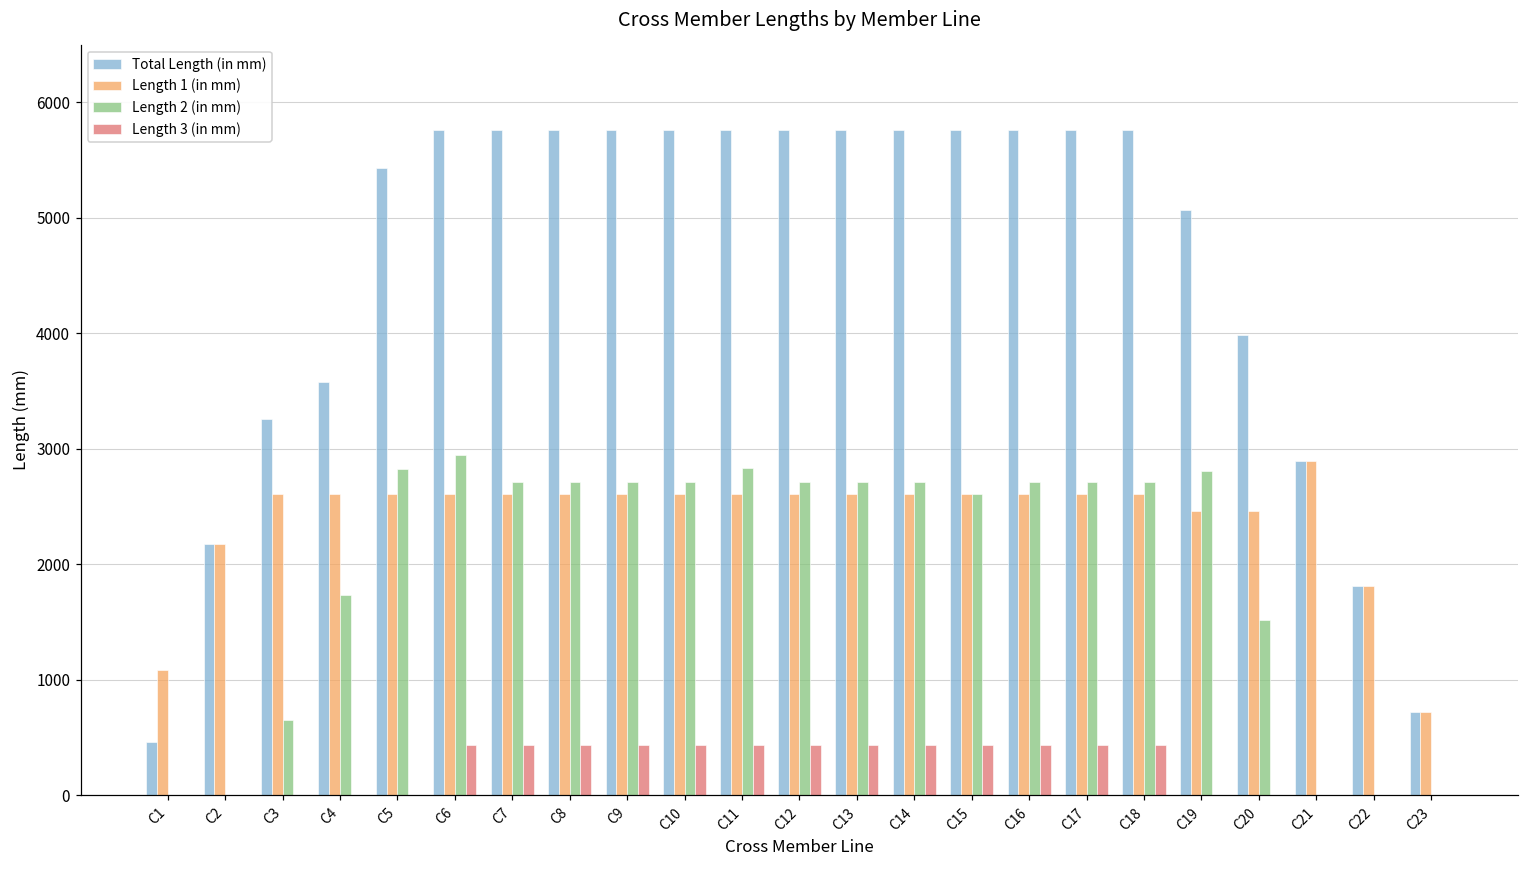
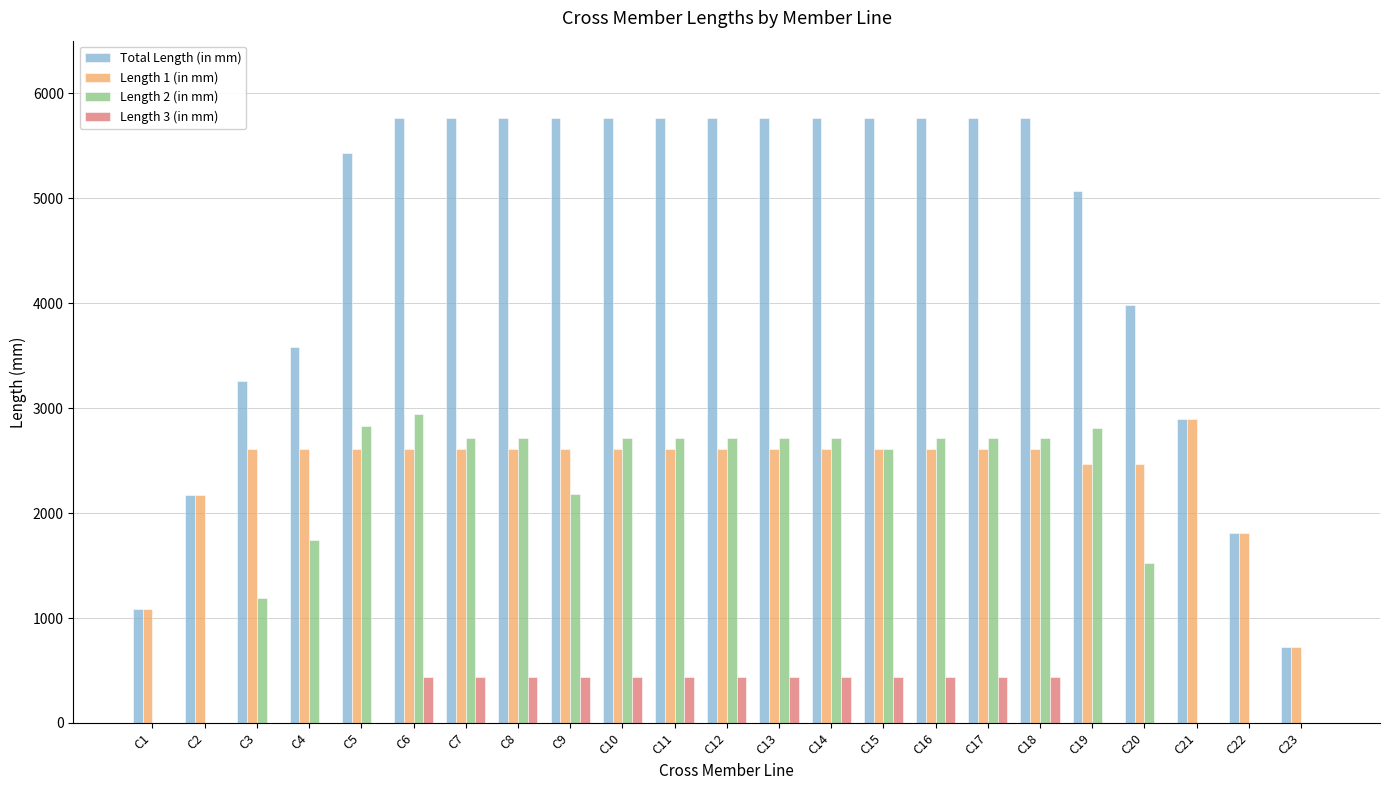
Total Length (in mm), C1: 470 -> 1090
Length 2 (in mm), C3: 650 -> 1190
Length 2 (in mm), C9: 2720 -> 2180
Length 2 (in mm), C11: 2840 -> 2720
